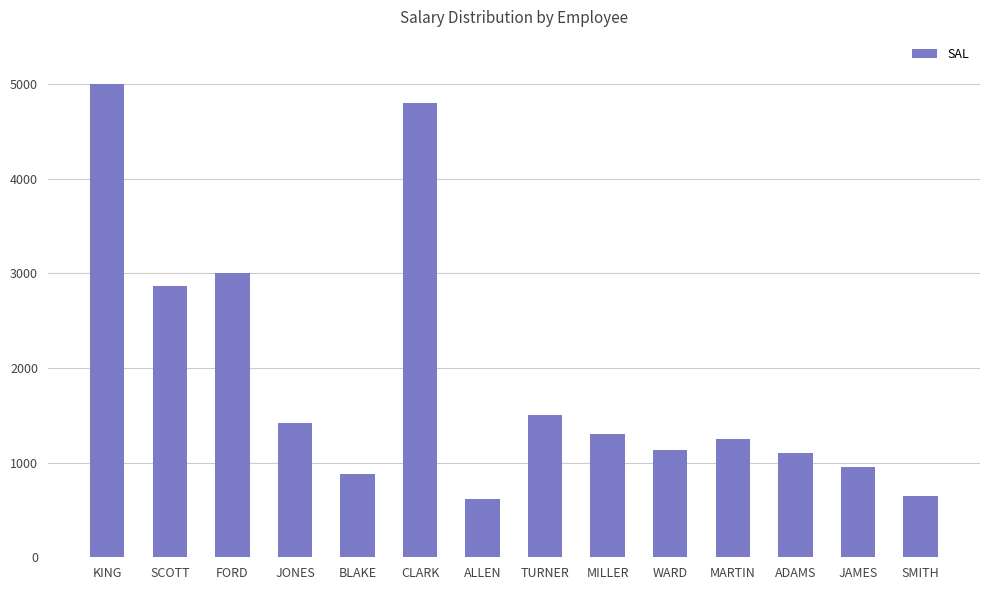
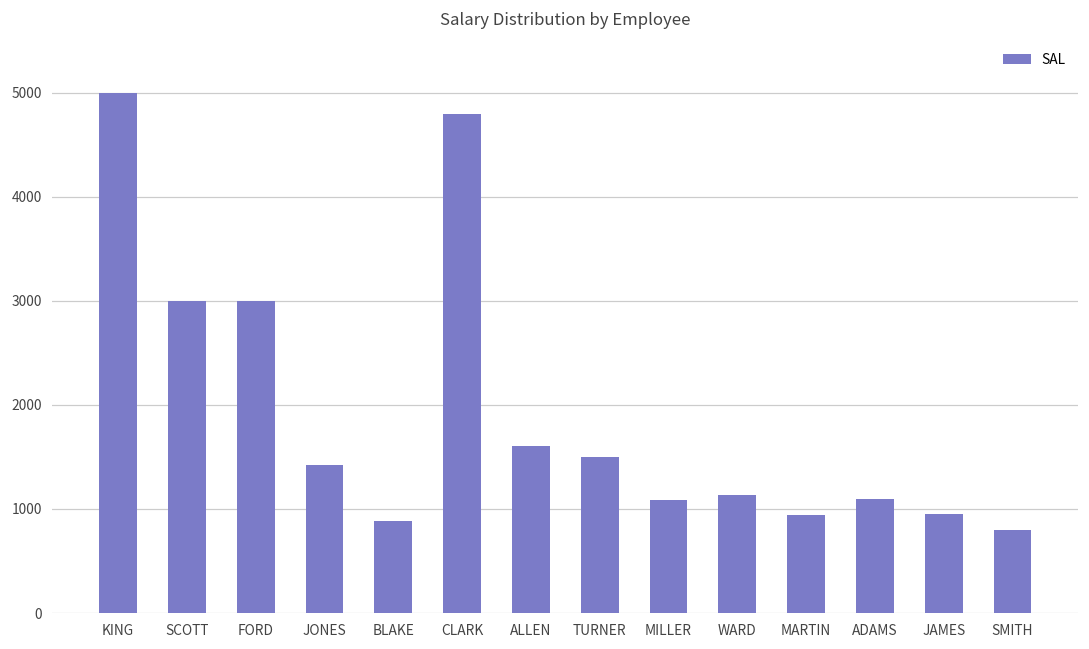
SCOTT: 2900 -> 3000
ALLEN: 600 -> 1600
MILLER: 1300 -> 1100
MARTIN: 1300 -> 900
SMITH: 700 -> 800
